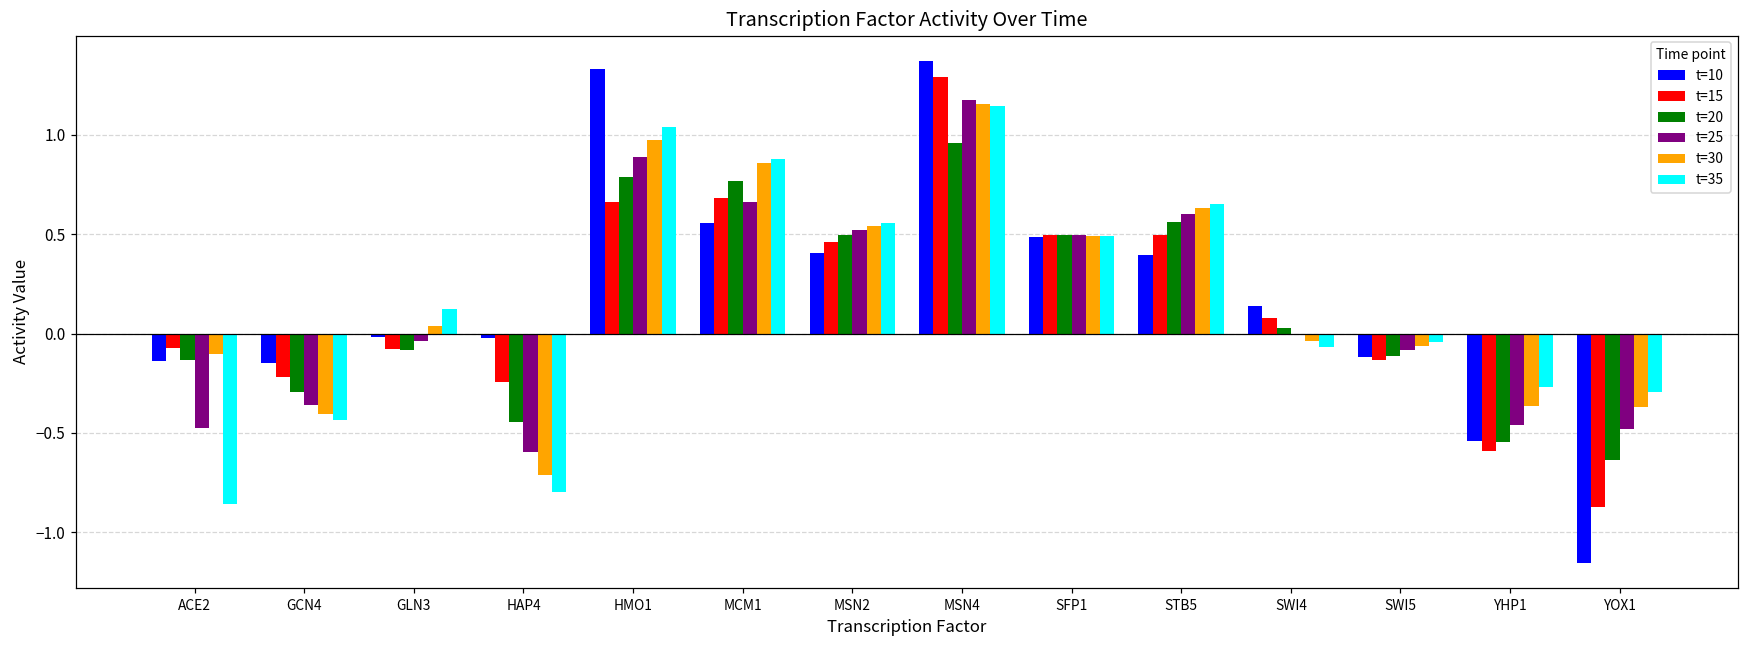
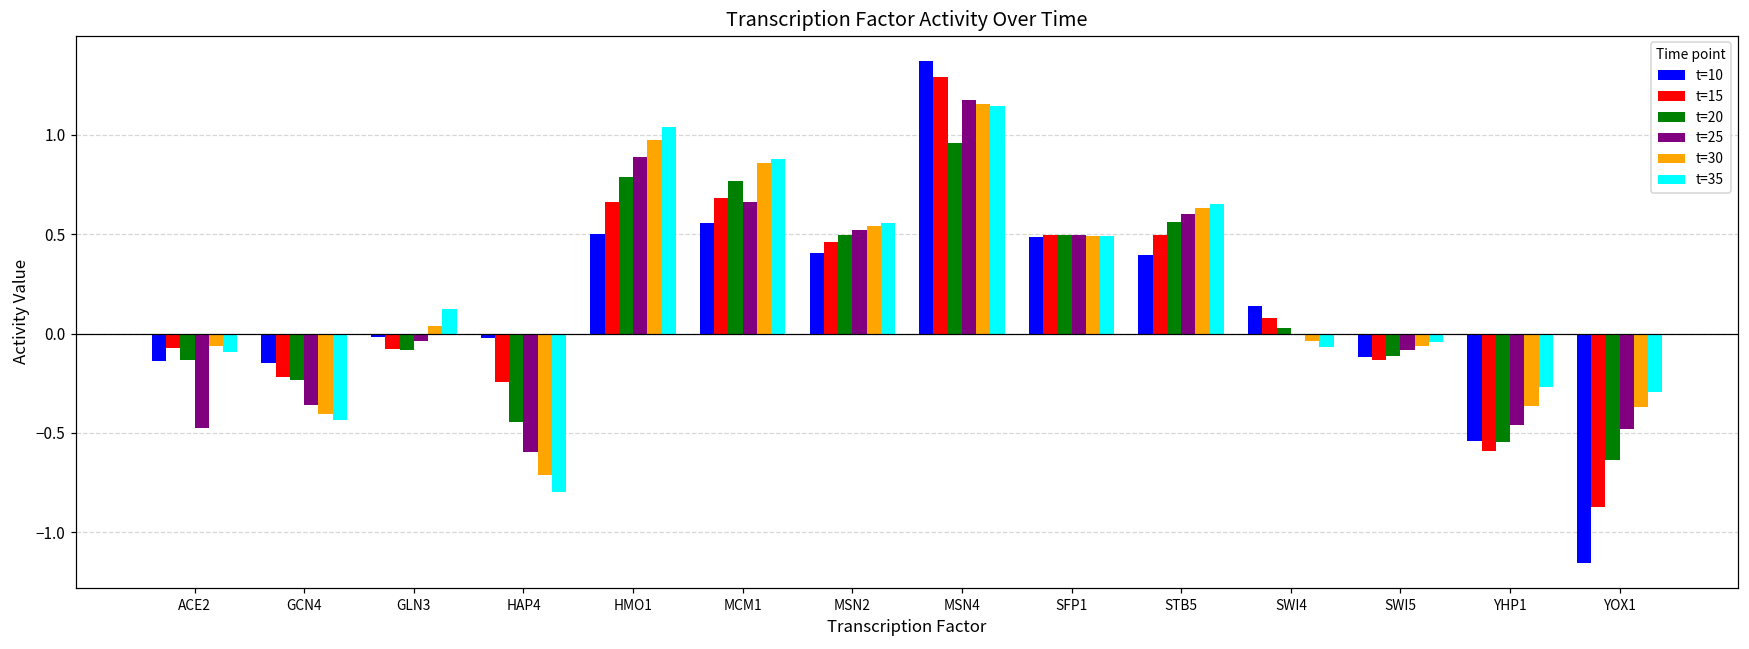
t=30, ACE2: -0.10 -> -0.06
t=35, ACE2: -0.86 -> -0.09
t=20, GCN4: -0.29 -> -0.23
t=10, HMO1: 1.33 -> 0.50
